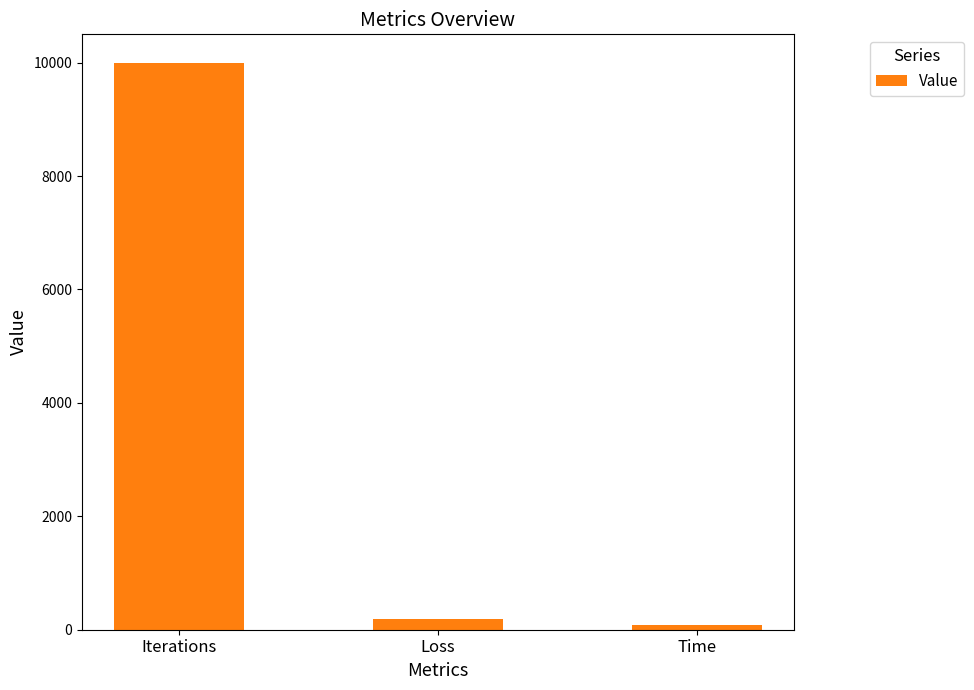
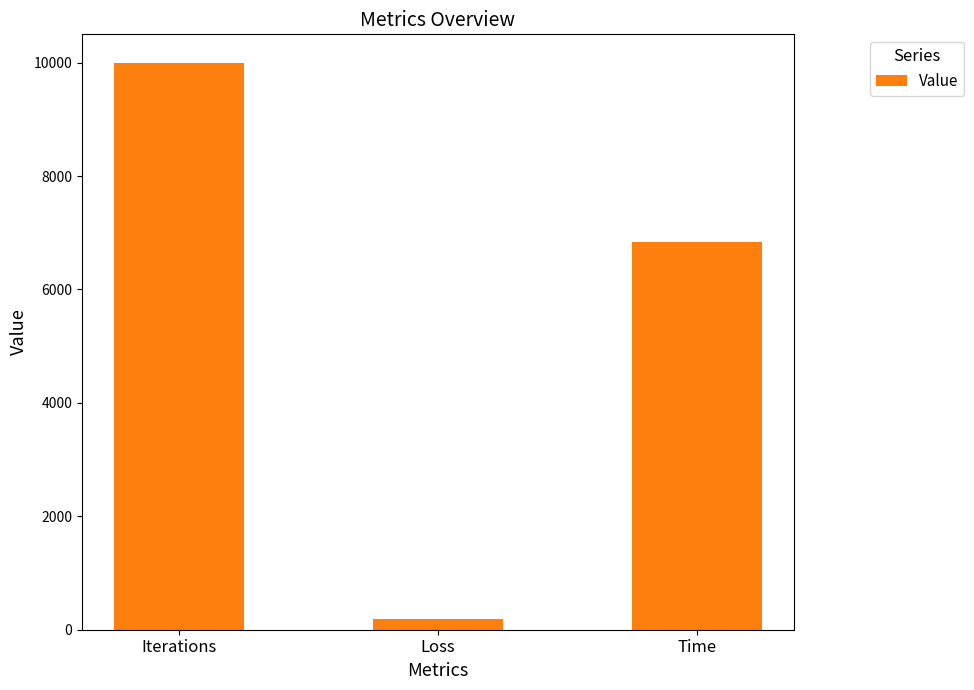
Time: 100 -> 6800
